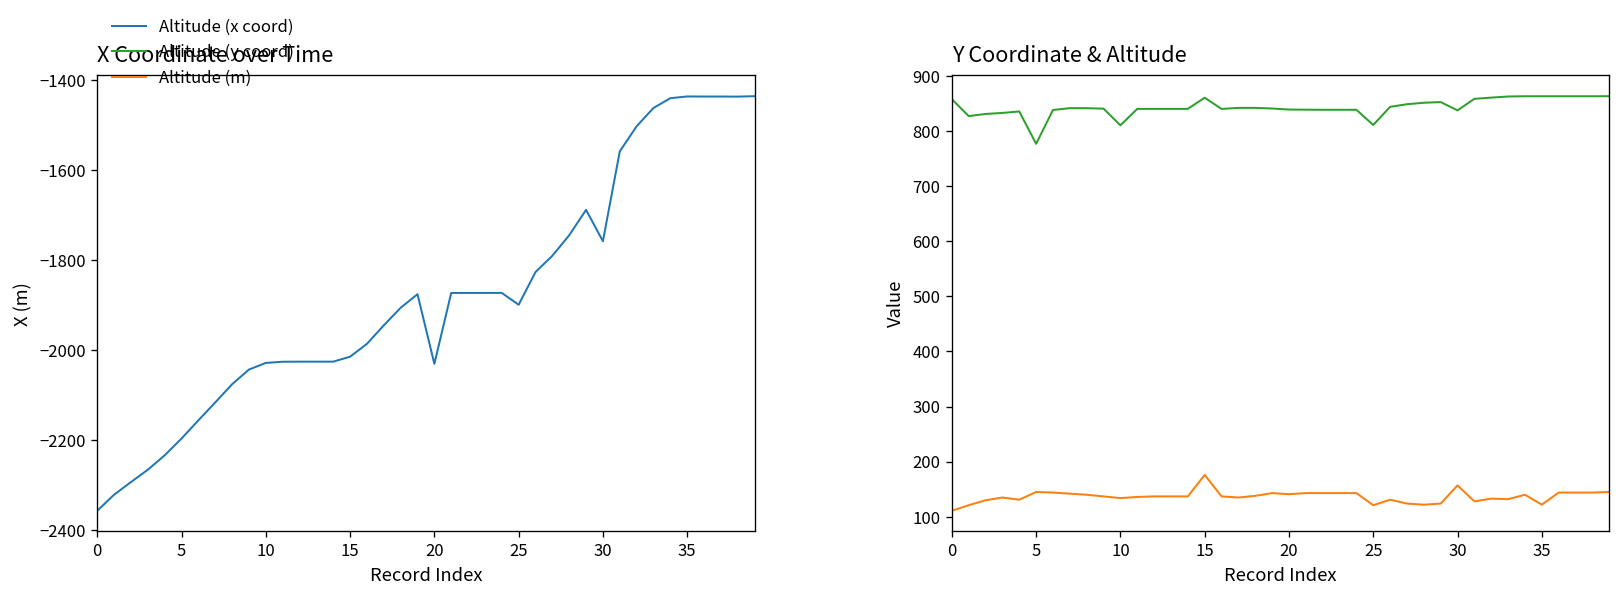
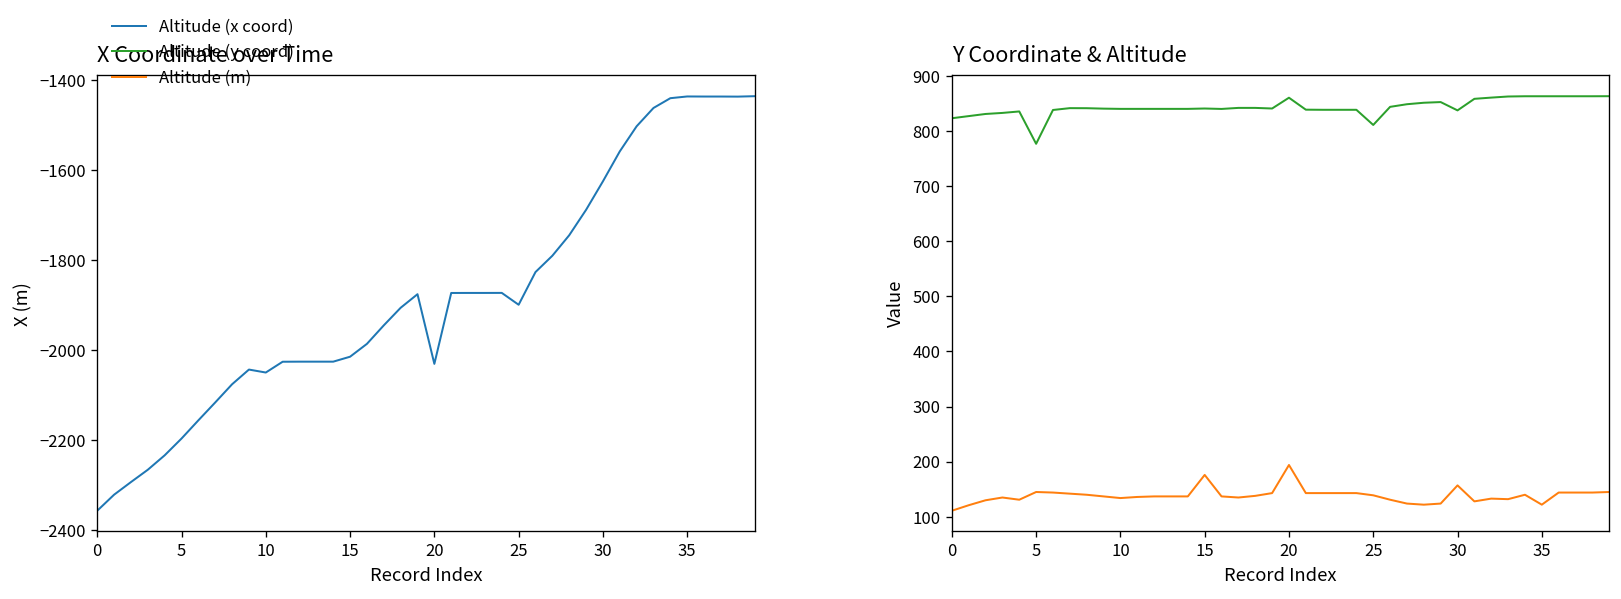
X Coordinate over Time, 10: -2030 -> -2050
X Coordinate over Time, 30: -1760 -> -1620
Y Coordinate & Altitude, Altitude (y coord), 0: 860 -> 820
Y Coordinate & Altitude, Altitude (y coord), 10: 810 -> 840
Y Coordinate & Altitude, Altitude (y coord), 15: 860 -> 840
Y Coordinate & Altitude, Altitude (y coord), 20: 840 -> 860
Y Coordinate & Altitude, Altitude (m), 20: 140 -> 190
Y Coordinate & Altitude, Altitude (m), 25: 120 -> 140
